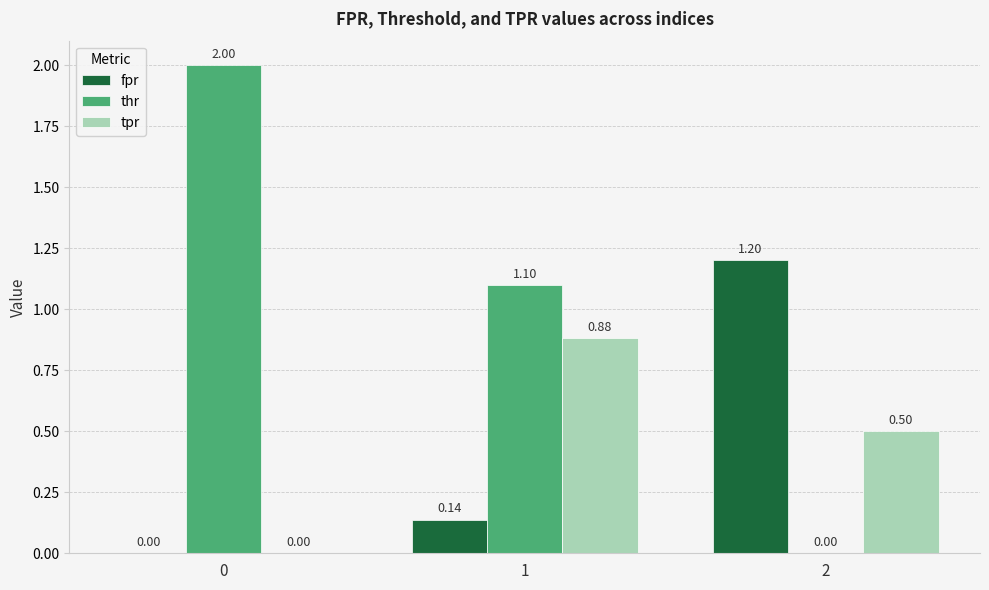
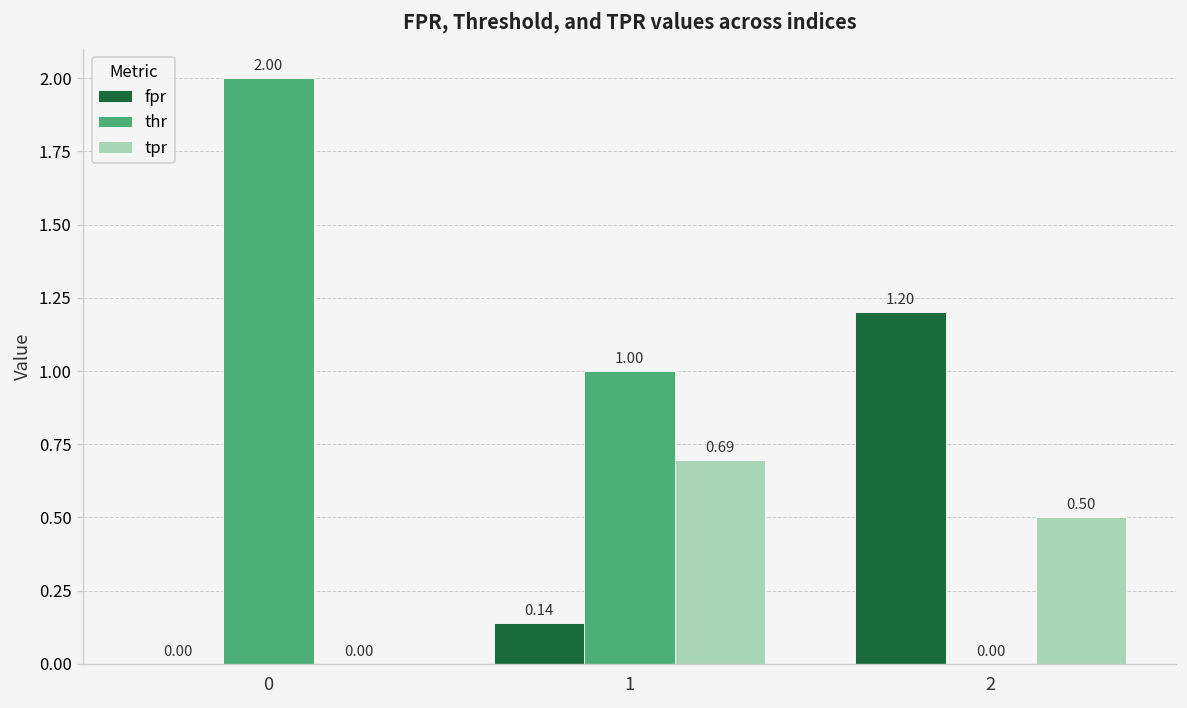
thr, 1: 1.10 -> 1.00
tpr, 1: 0.88 -> 0.69
